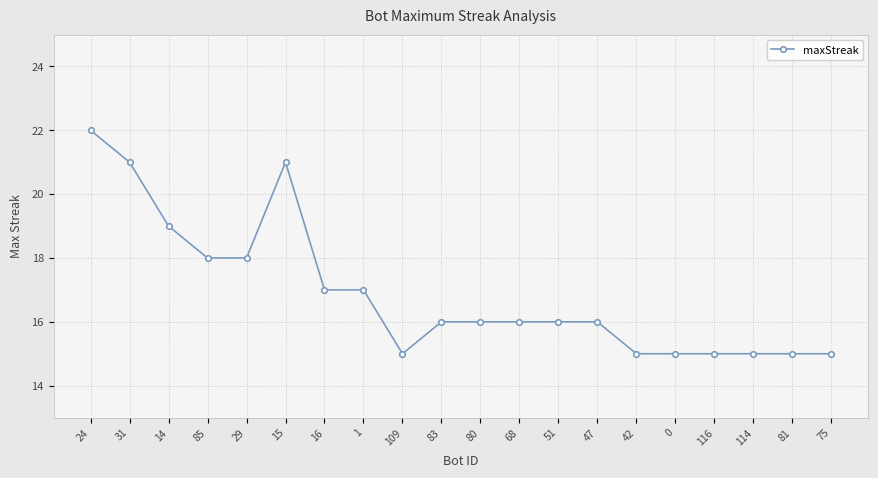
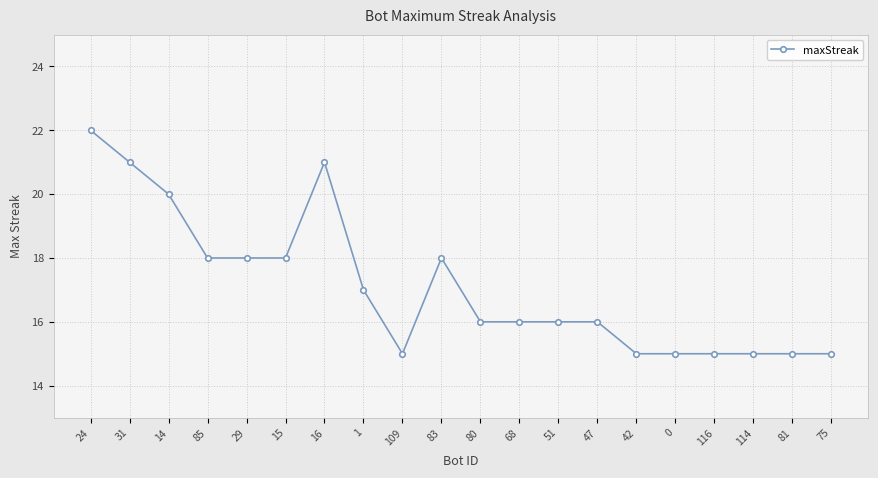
14: 19 -> 20
15: 21 -> 18
16: 17 -> 21
83: 16 -> 18
